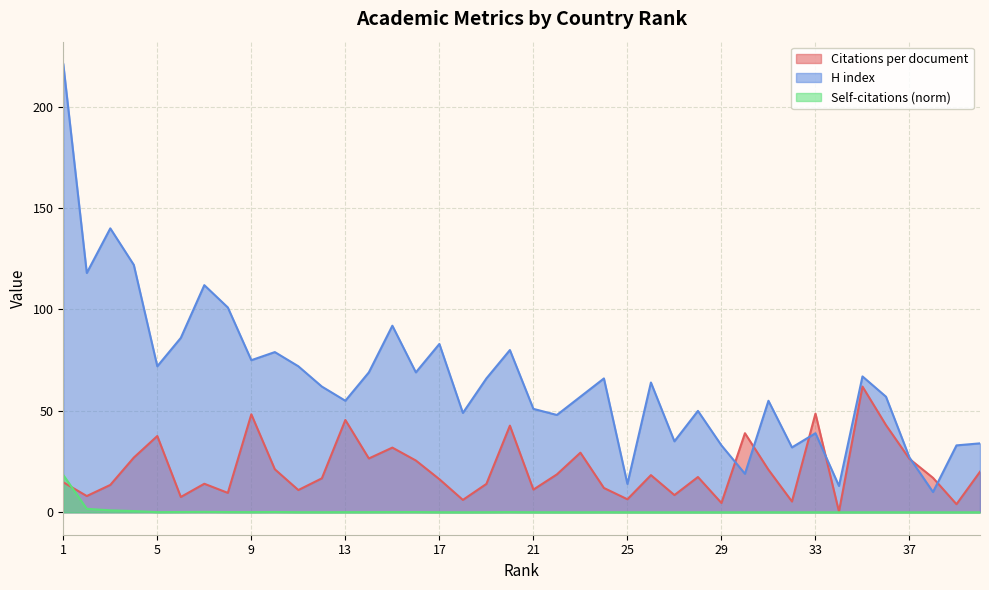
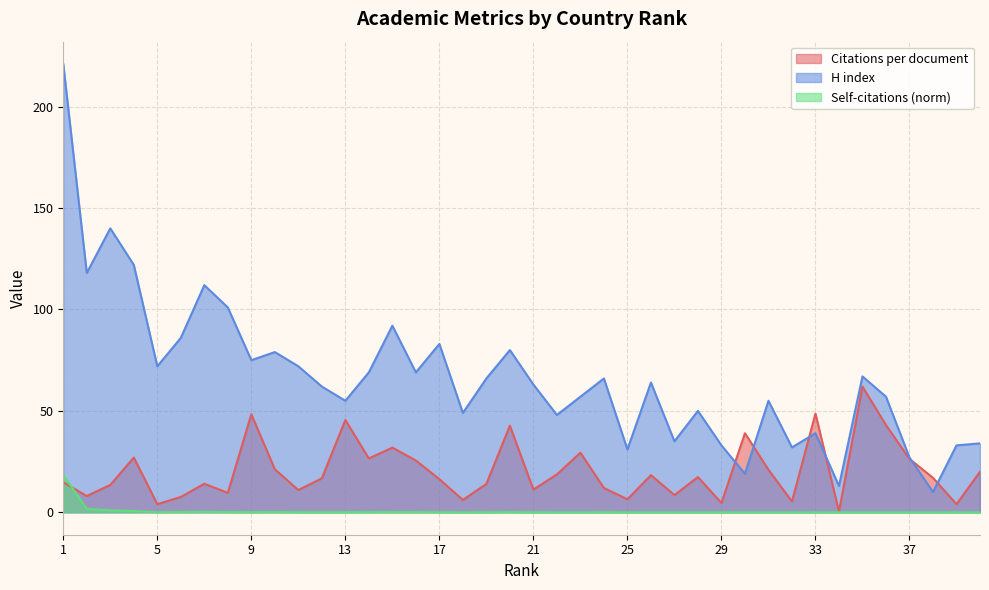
Citations per document, 5: 38 -> 4
H index, 21: 51 -> 63
H index, 25: 14 -> 31
